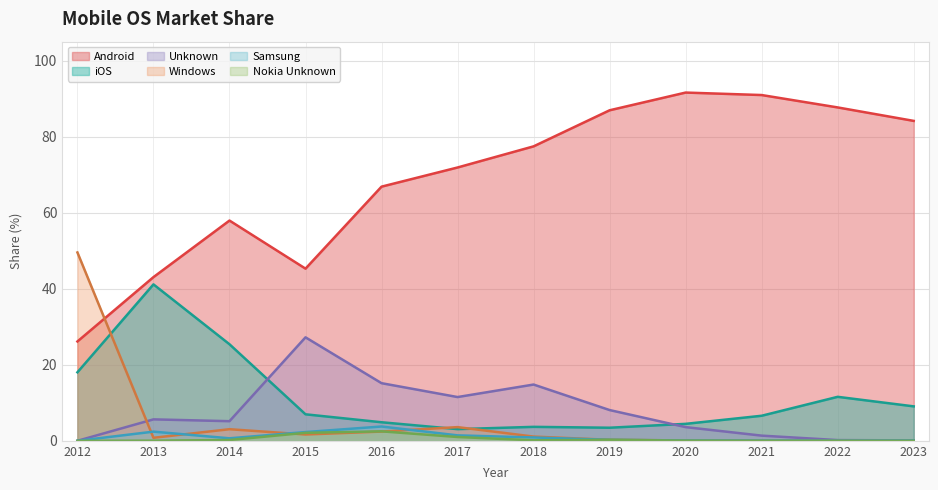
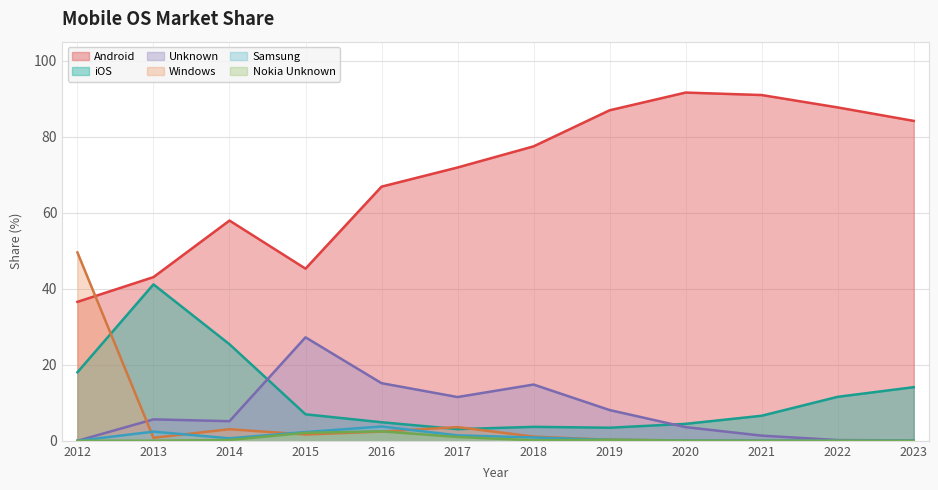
Android, 2012: 26 -> 37
iOS, 2023: 9 -> 14
